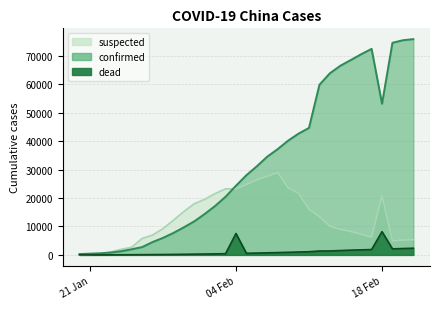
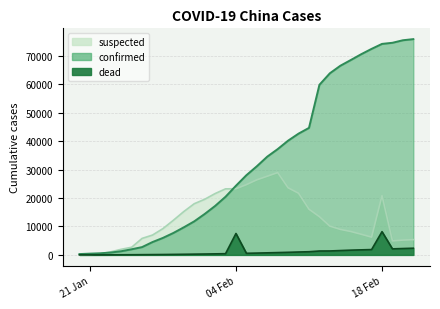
confirmed, 18 Feb: 53000 -> 74000
